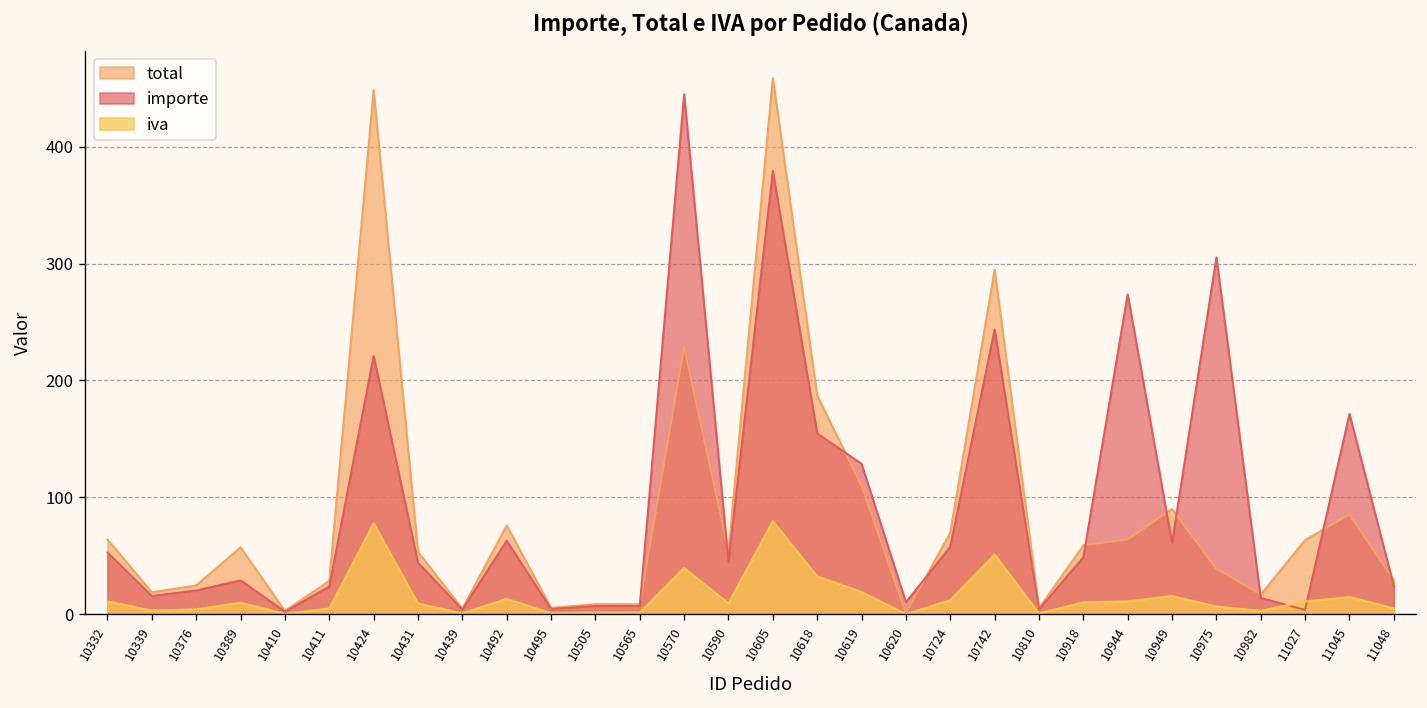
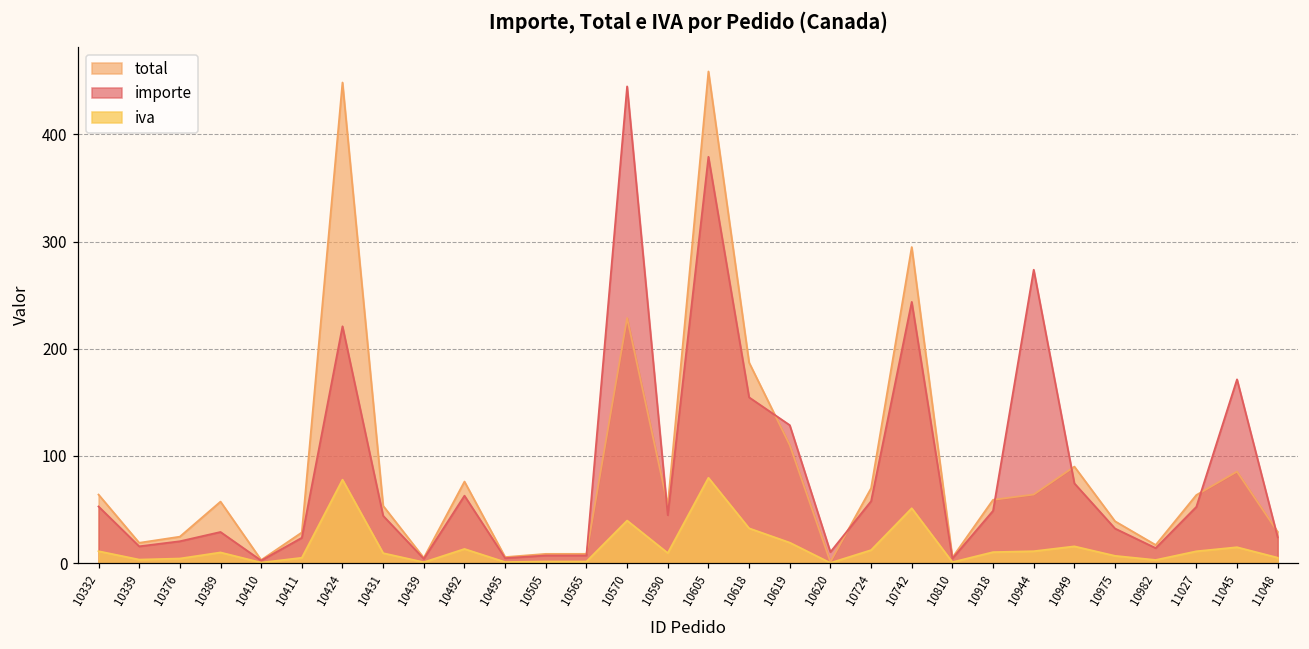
importe, 10949: 60 -> 70
importe, 10975: 310 -> 30
importe, 11027: 0 -> 50
